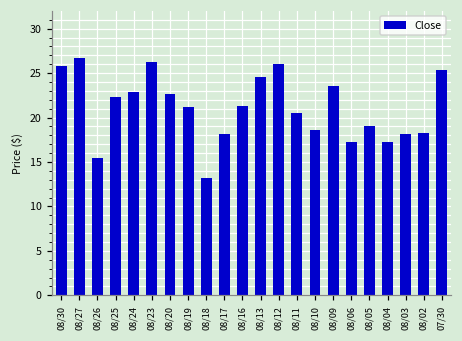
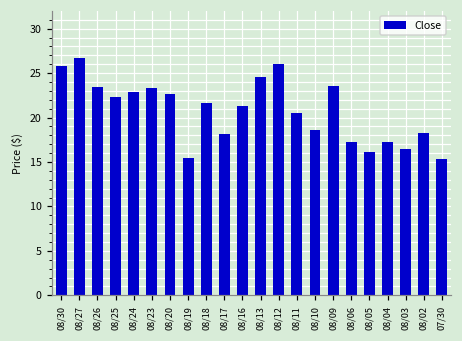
08/26: 15 -> 23
08/23: 26 -> 23
08/19: 21 -> 15
08/18: 13 -> 22
08/05: 19 -> 16
08/03: 18 -> 16
07/30: 25 -> 15
